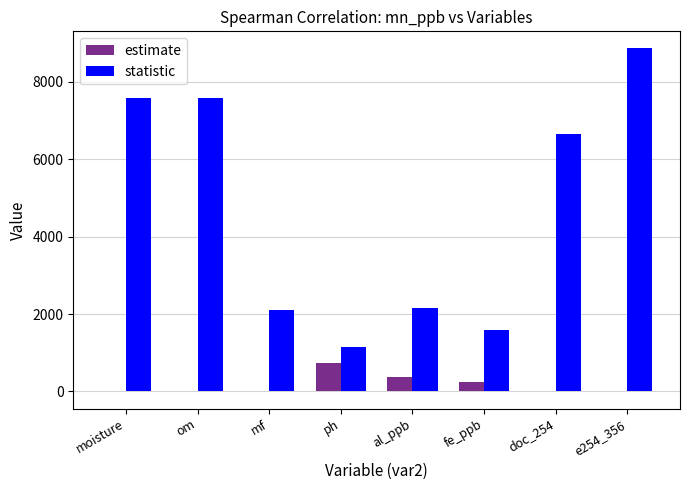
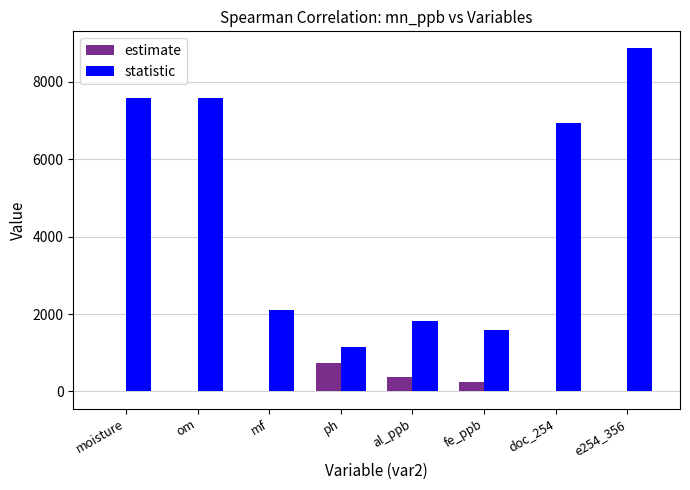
statistic, al_ppb: 2200 -> 1800
statistic, doc_254: 6700 -> 6900
